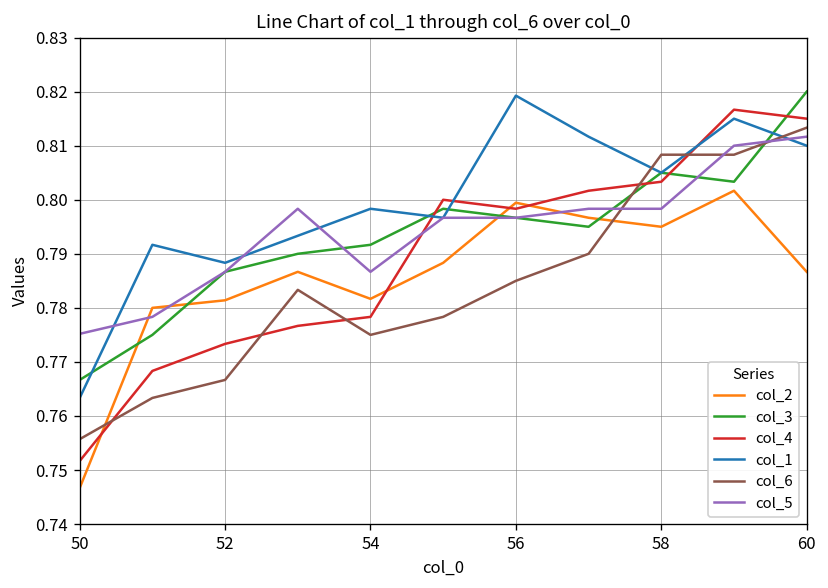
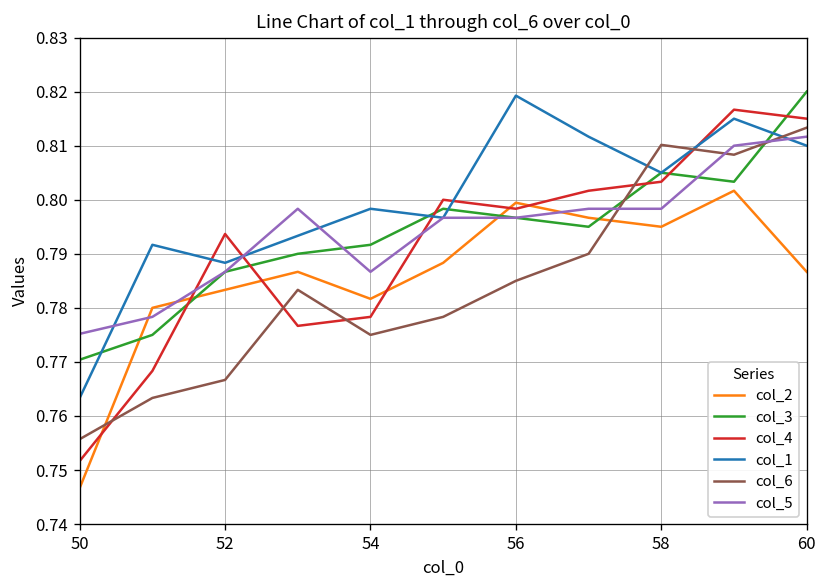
col_3, 50: 0.767 -> 0.770
col_2, 52: 0.781 -> 0.783
col_4, 52: 0.773 -> 0.794
col_6, 58: 0.808 -> 0.810
